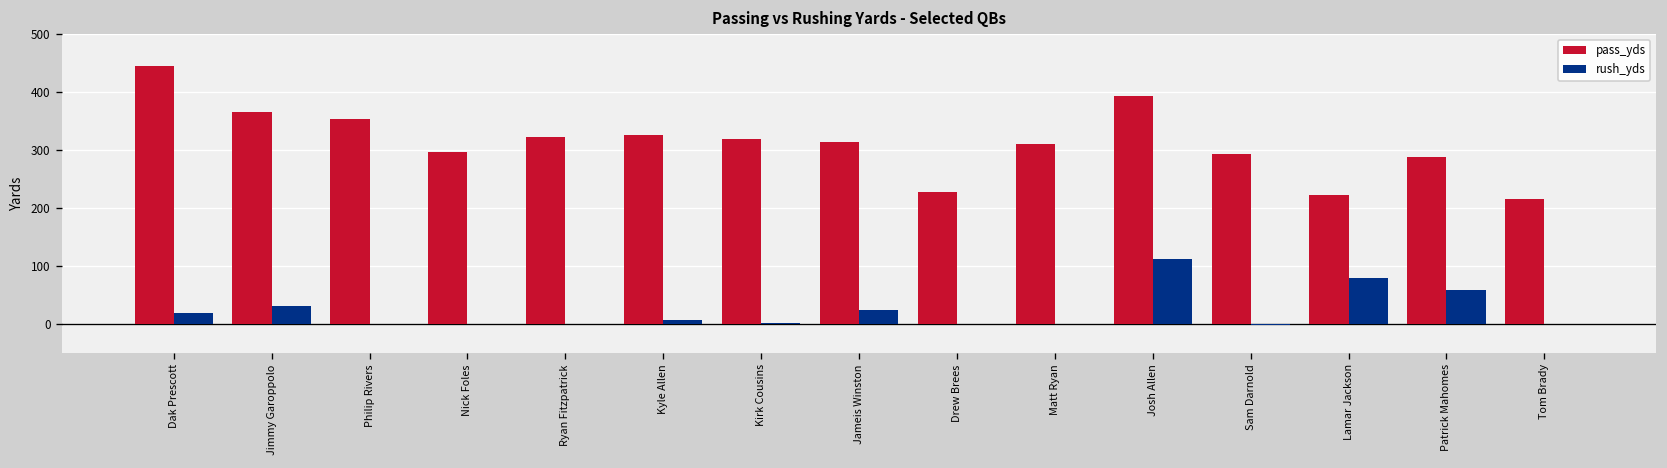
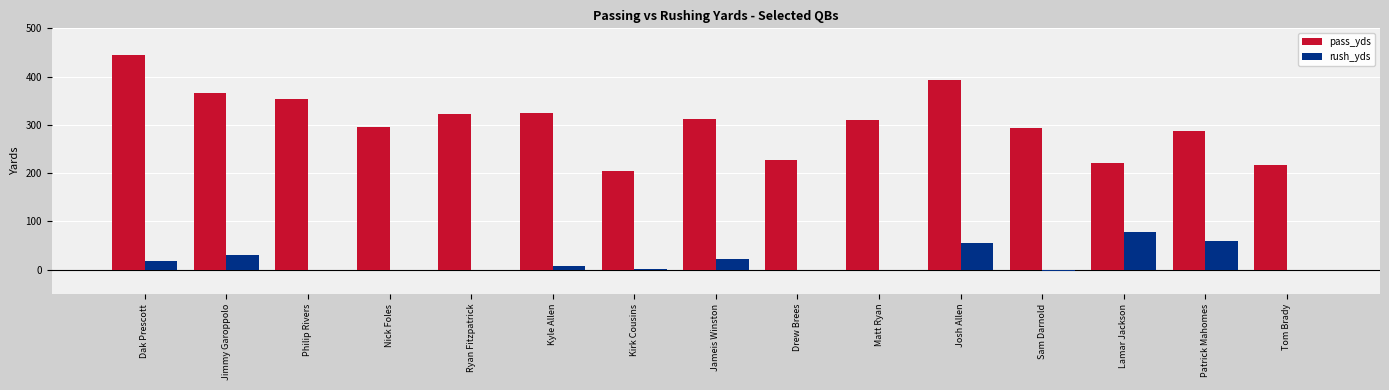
pass_yds, Kirk Cousins: 320 -> 210
rush_yds, Josh Allen: 110 -> 60
